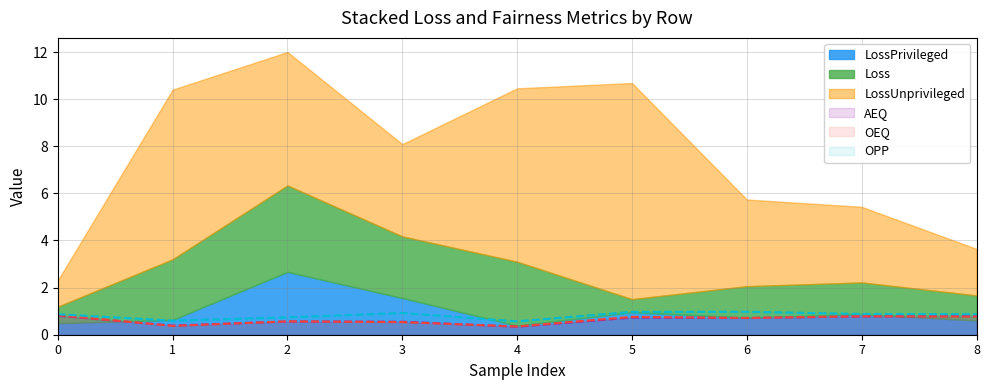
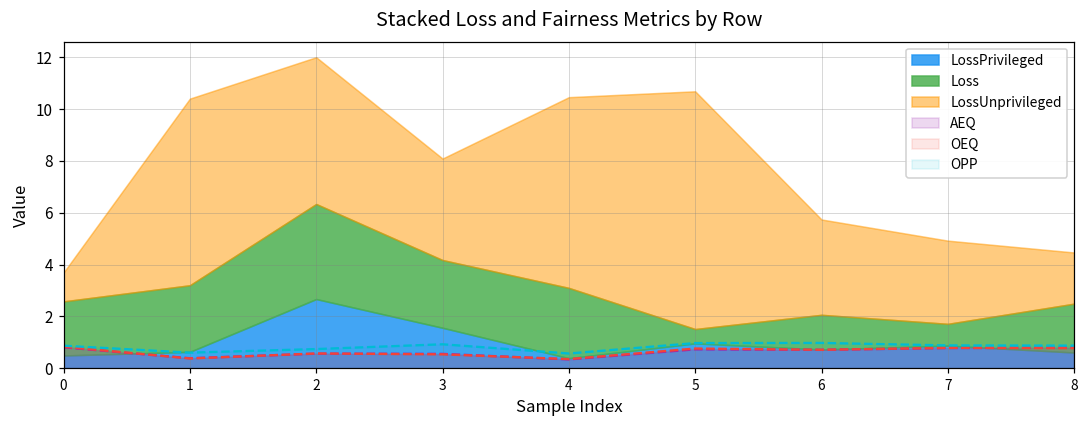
Loss, 0: 0.7 -> 2.1
Loss, 7: 1.3 -> 0.8
Loss, 8: 1.1 -> 1.9
